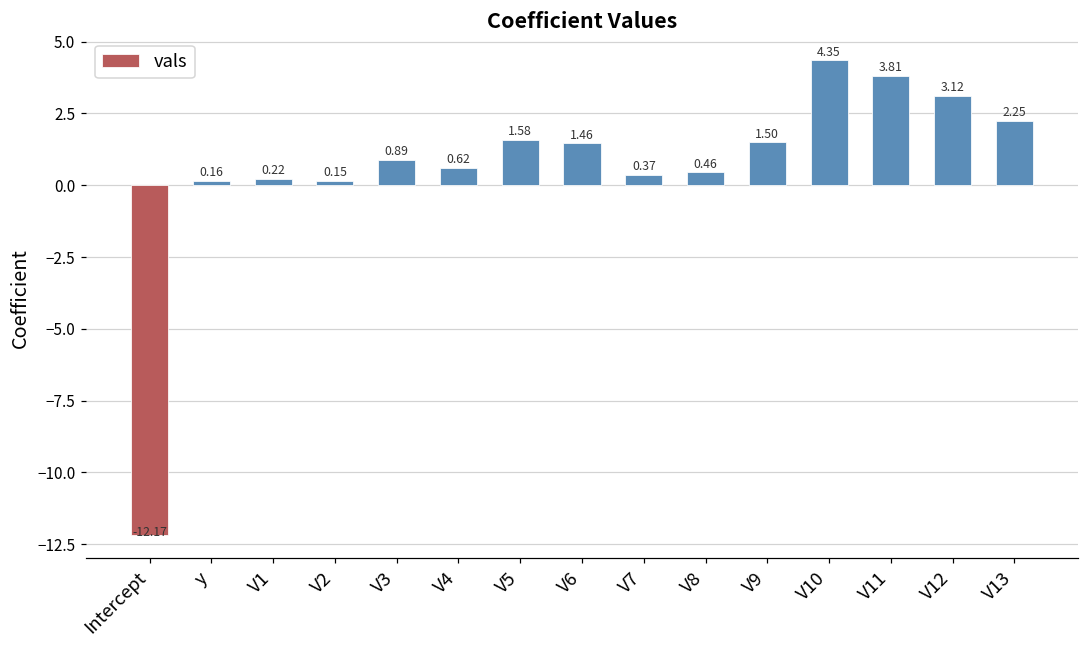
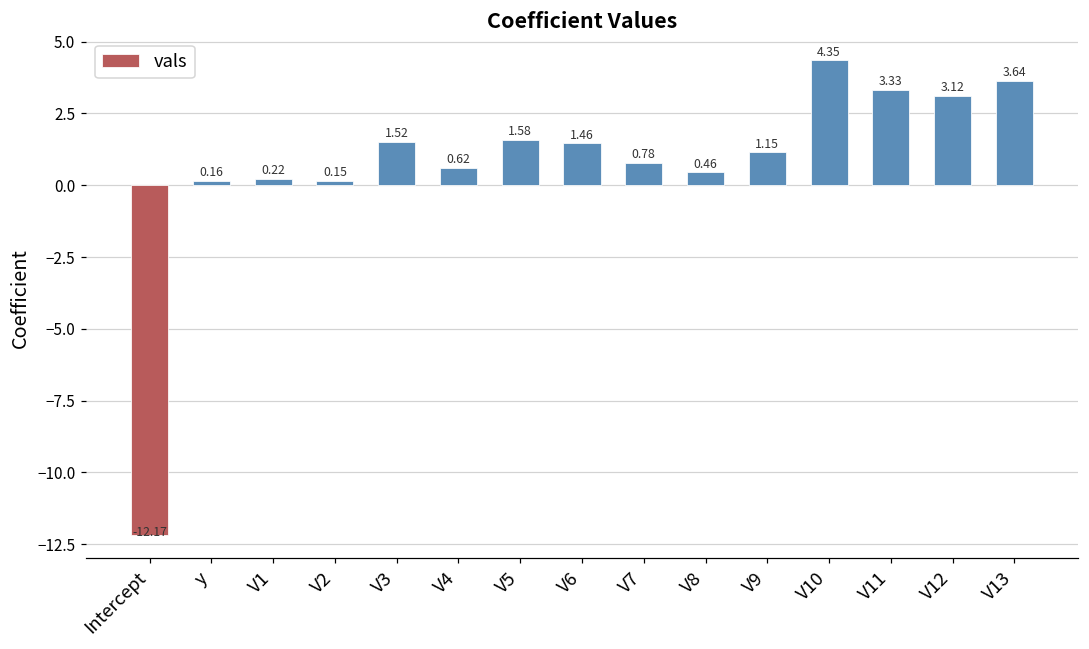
V3: 0.89 -> 1.52
V7: 0.37 -> 0.78
V9: 1.50 -> 1.15
V11: 3.81 -> 3.33
V13: 2.25 -> 3.64
